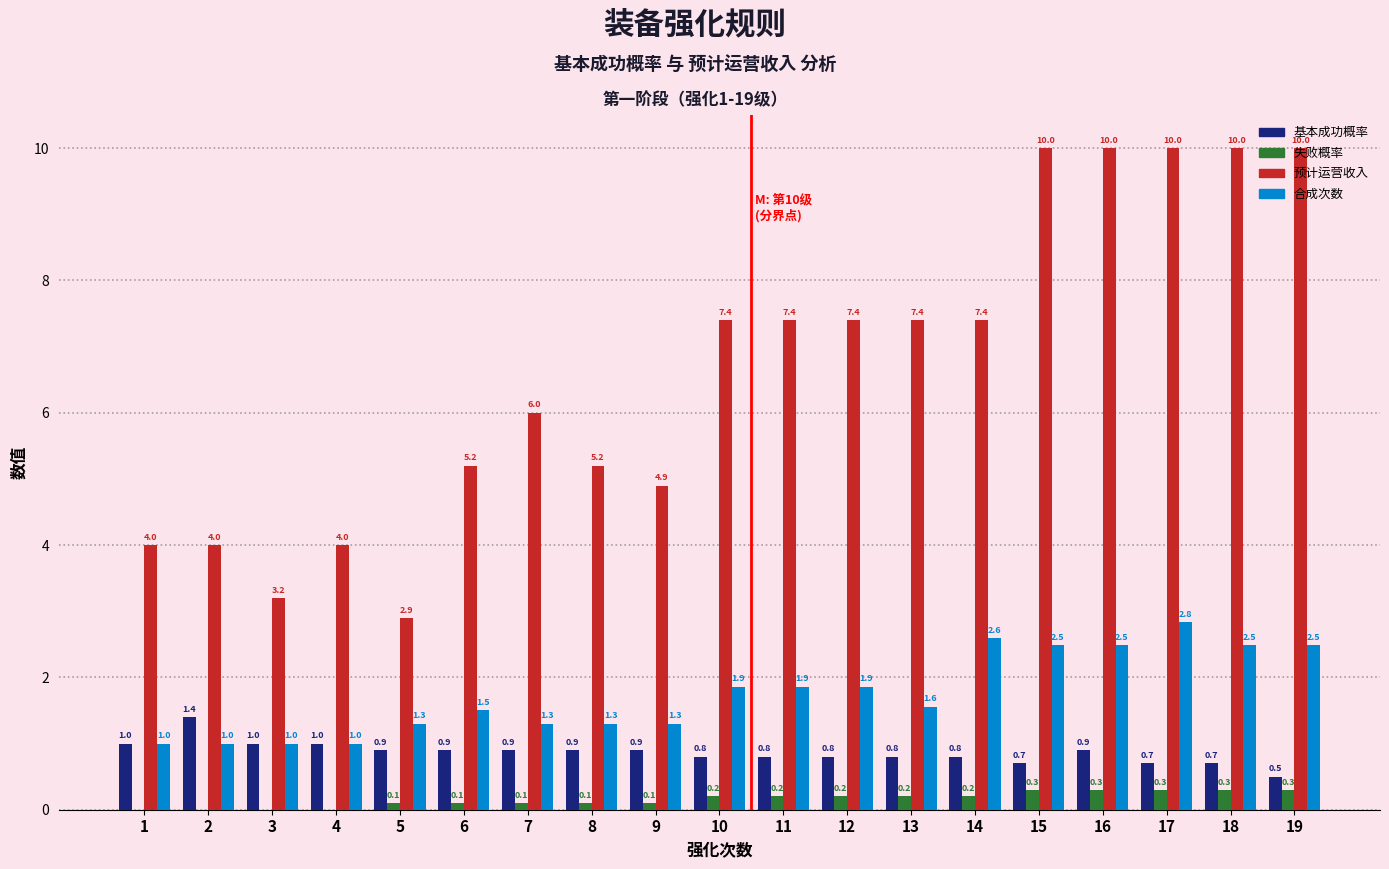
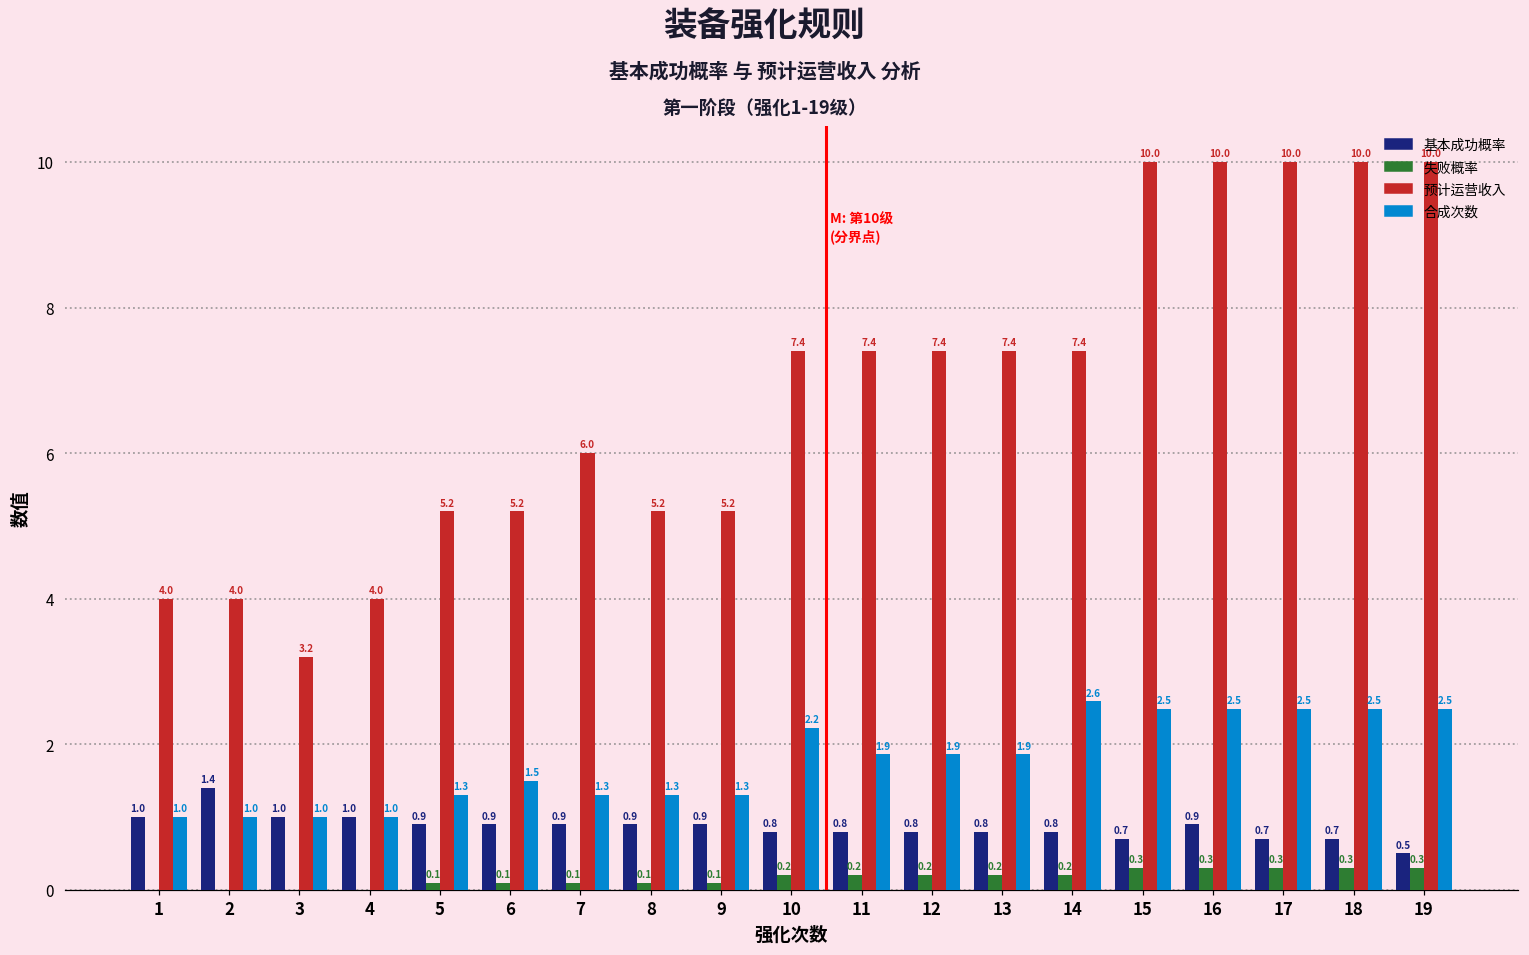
预计运营收入, 5: 2.9 -> 5.2
预计运营收入, 9: 4.9 -> 5.2
合成次数, 10: 1.9 -> 2.2
合成次数, 13: 1.6 -> 1.9
合成次数, 17: 2.8 -> 2.5
